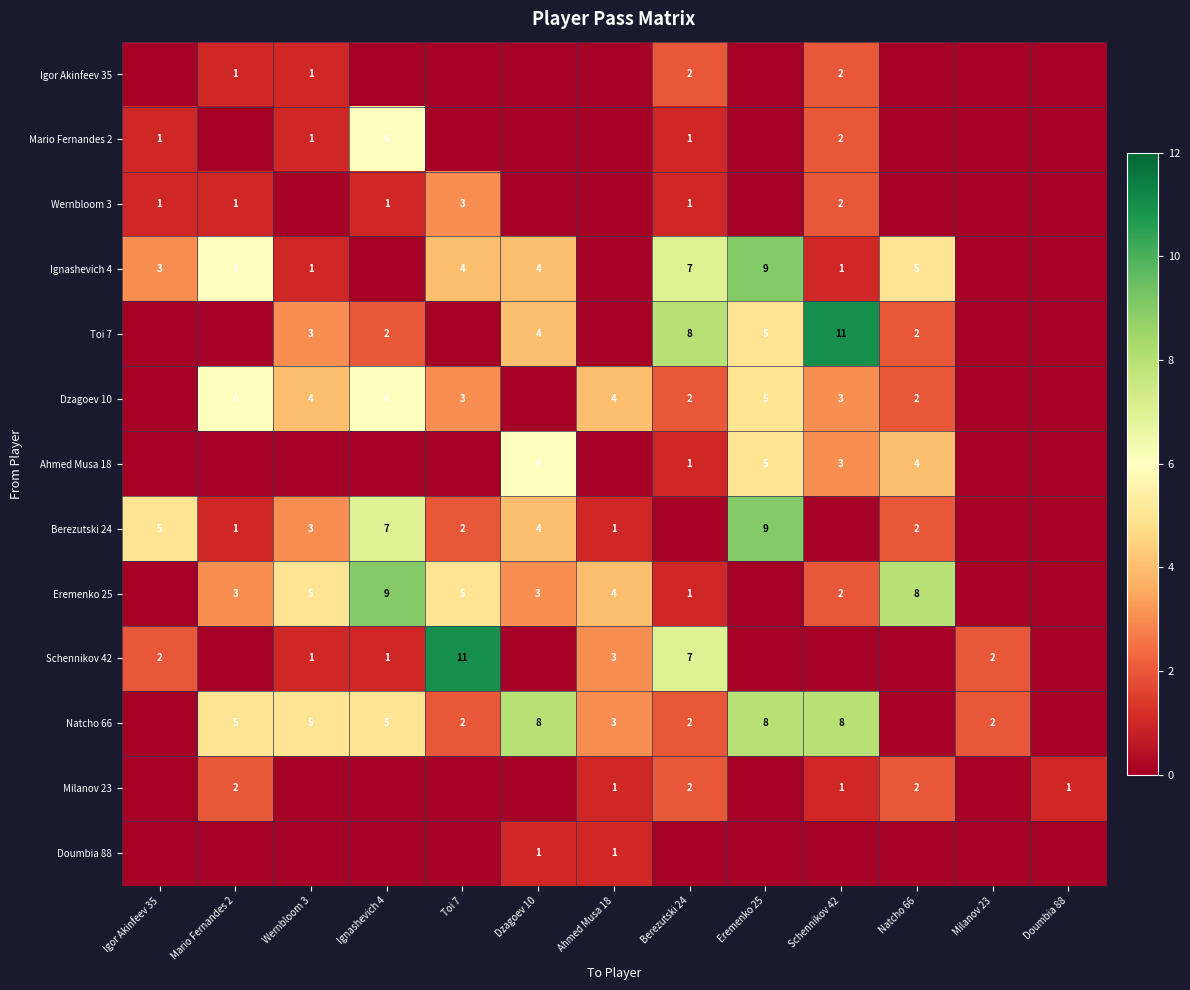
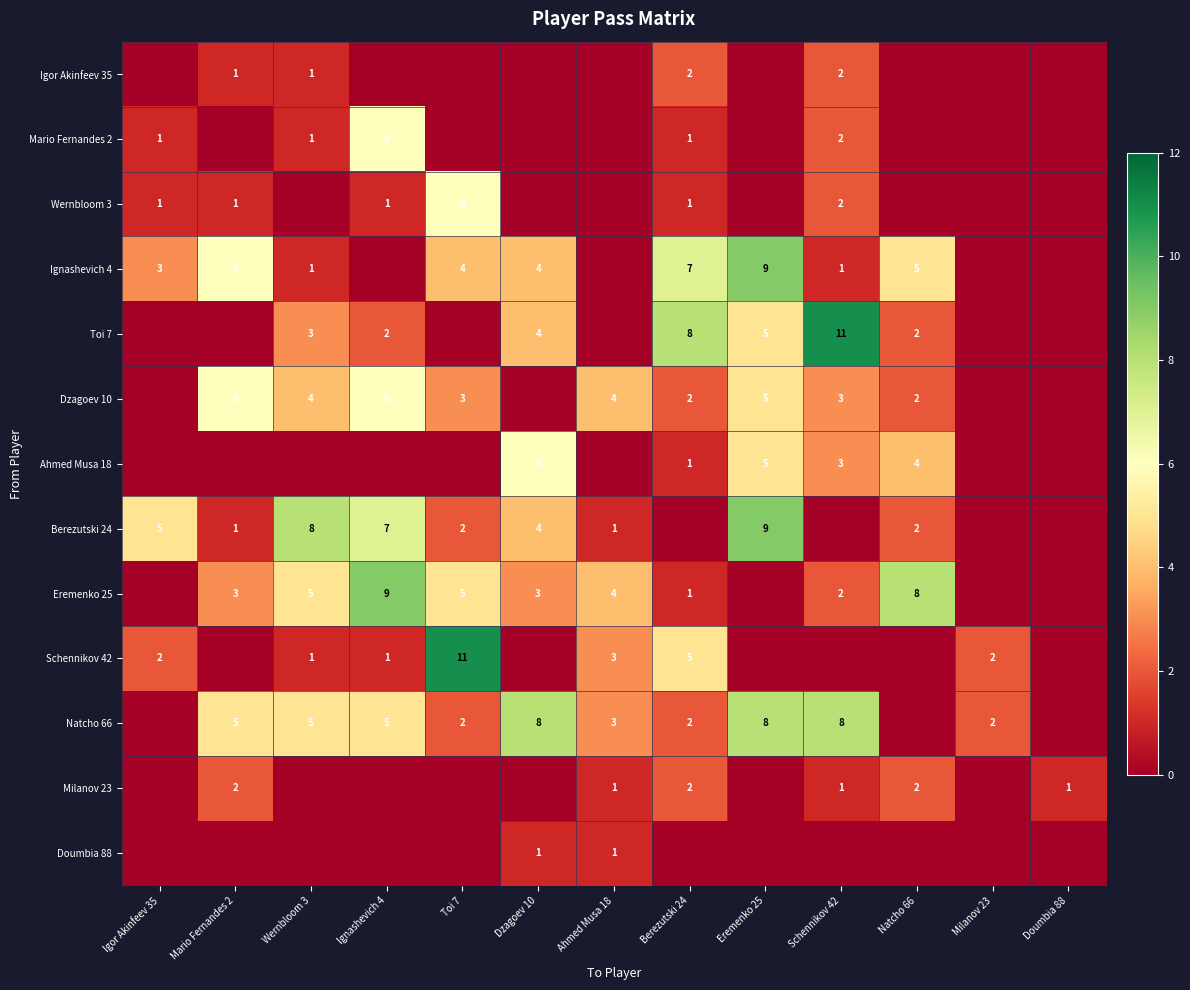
Wernbloom 3, Toi 7: 3 -> 6
Berezutski 24, Wernbloom 3: 3 -> 8
Schennikov 42, Berezutski 24: 7 -> 5
